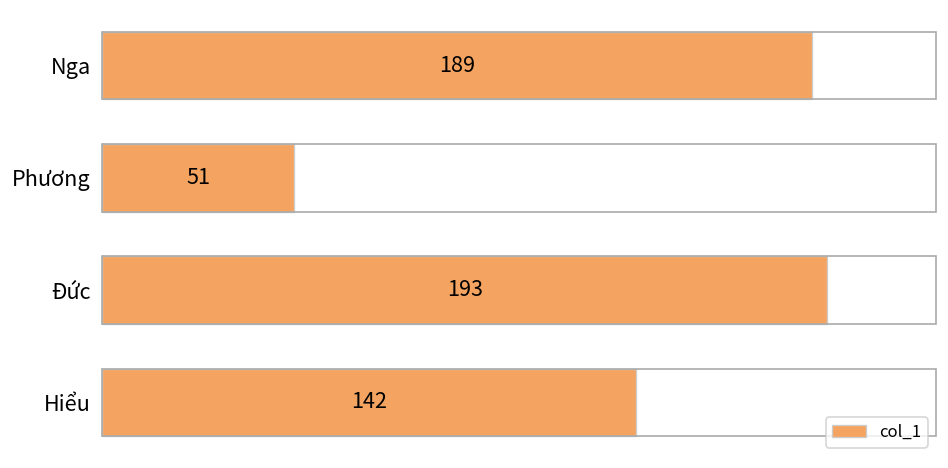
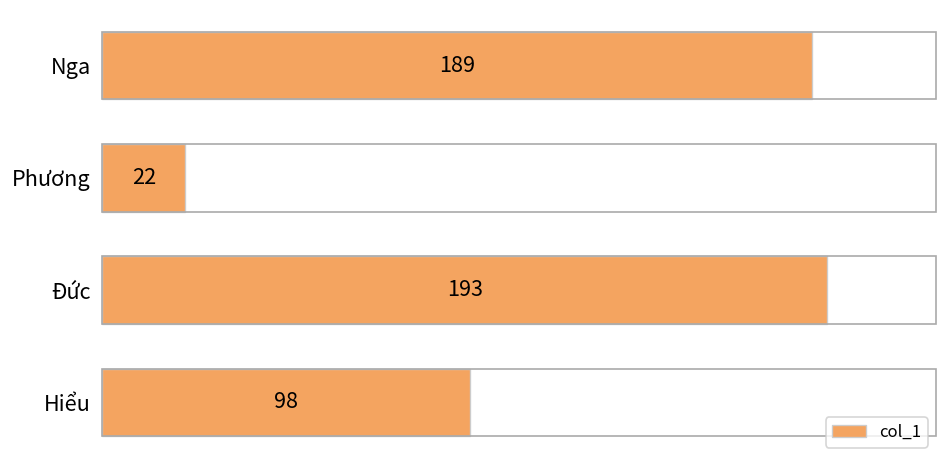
Phương: 51 -> 22
Hiểu: 142 -> 98
